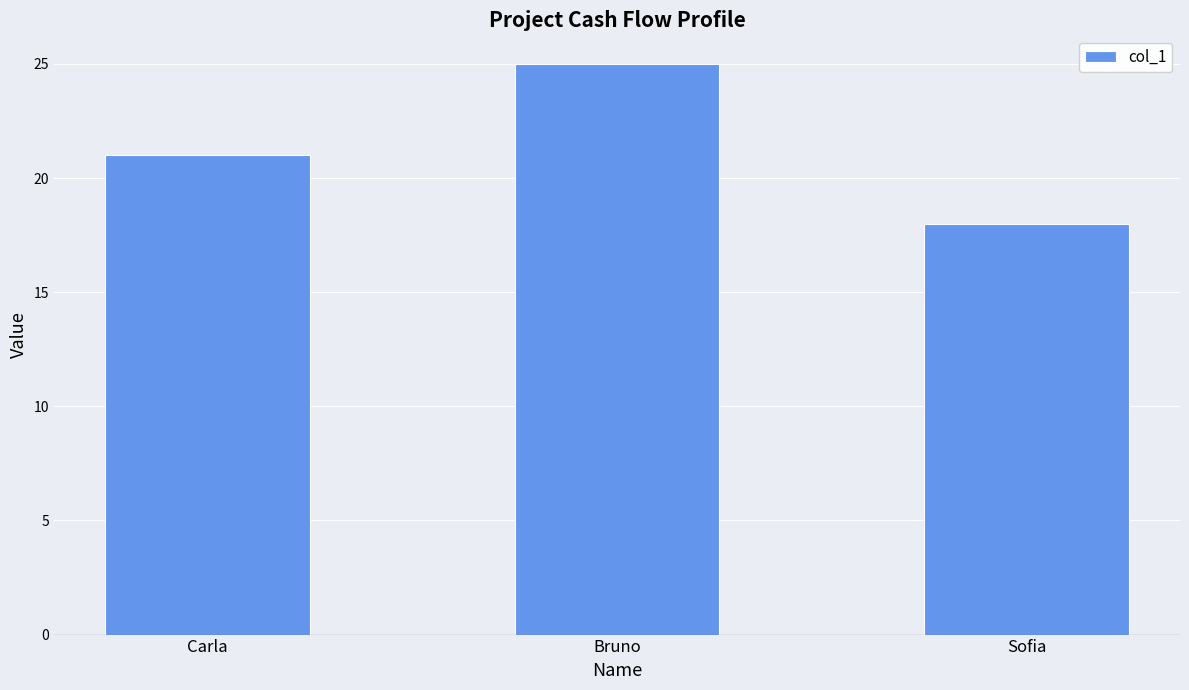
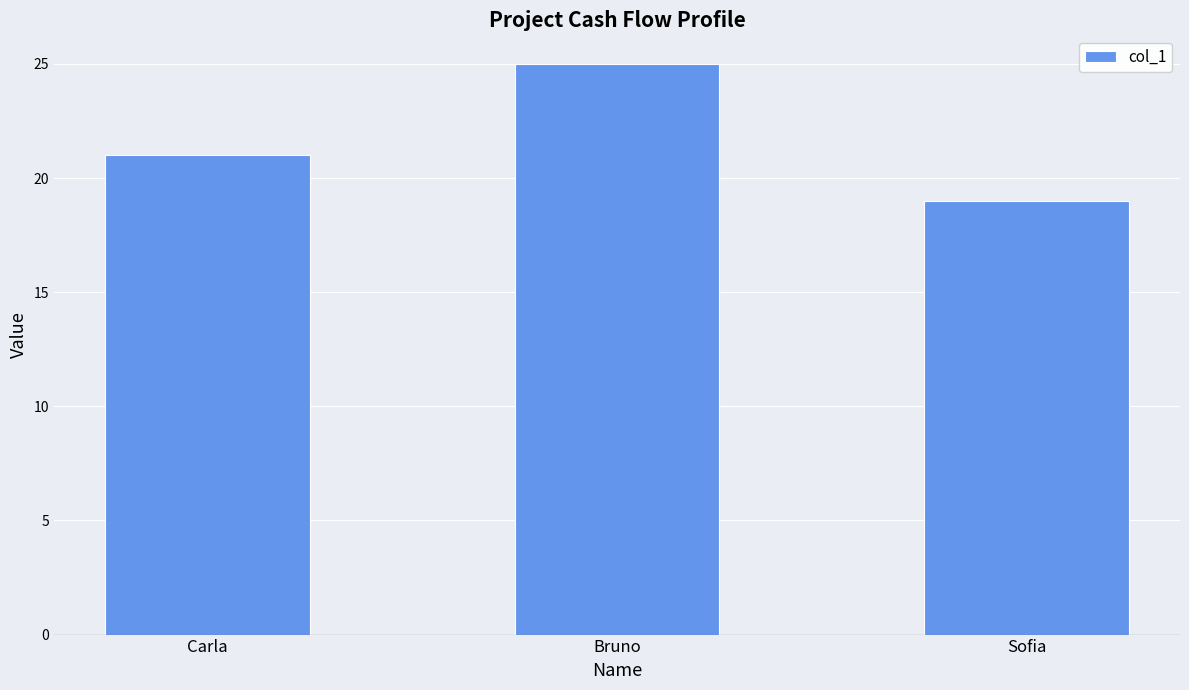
Sofia: 18 -> 19
